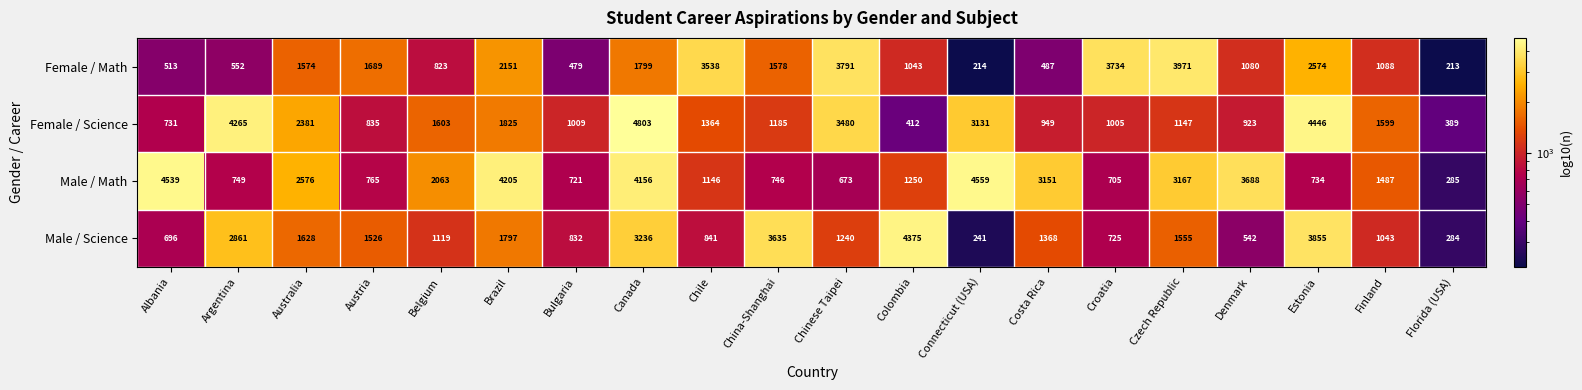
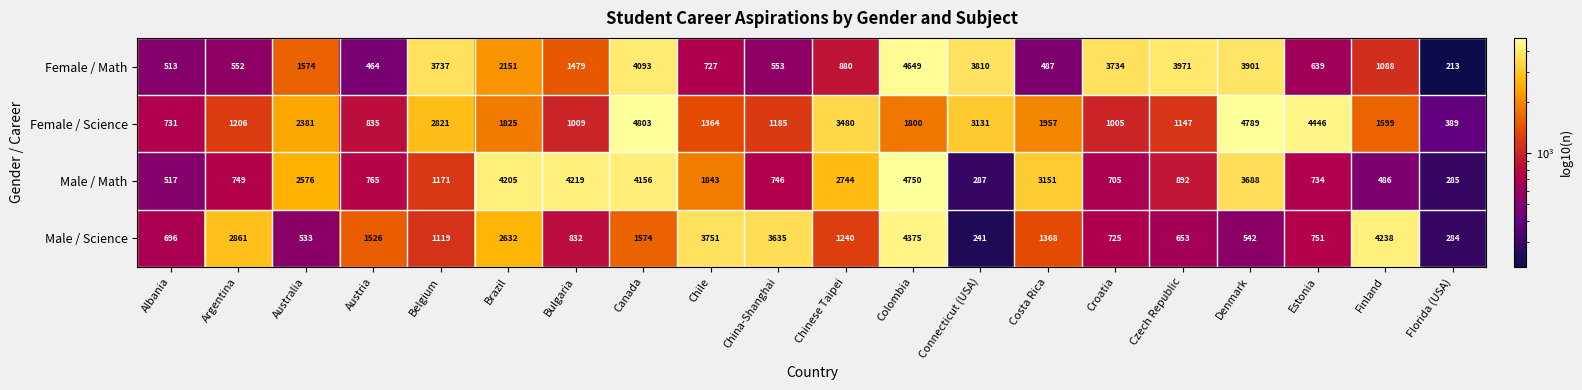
Female / Math, Austria: 1689 -> 464
Female / Math, Belgium: 823 -> 3737
Female / Math, Bulgaria: 479 -> 1479
Female / Math, Canada: 1799 -> 4093
Female / Math, Chile: 3538 -> 727
Female / Math, China-Shanghai: 1578 -> 553
Female / Math, Chinese Taipei: 3791 -> 880
Female / Math, Colombia: 1043 -> 4649
Female / Math, Connecticut (USA): 214 -> 3810
Female / Math, Denmark: 1080 -> 3901
Female / Math, Estonia: 2574 -> 639
Female / Science, Argentina: 4265 -> 1206
Female / Science, Belgium: 1603 -> 2821
Female / Science, Colombia: 412 -> 1800
Female / Science, Costa Rica: 949 -> 1957
Female / Science, Denmark: 923 -> 4789
Male / Math, Albania: 4539 -> 517
Male / Math, Belgium: 2063 -> 1171
Male / Math, Bulgaria: 721 -> 4219
Male / Math, Chile: 1146 -> 1843
Male / Math, Chinese Taipei: 673 -> 2744
Male / Math, Colombia: 1250 -> 4750
Male / Math, Connecticut (USA): 4559 -> 287
Male / Math, Czech Republic: 3167 -> 892
Male / Math, Finland: 1487 -> 486
Male / Science, Australia: 1628 -> 533
Male / Science, Brazil: 1797 -> 2632
Male / Science, Canada: 3236 -> 1574
Male / Science, Chile: 841 -> 3751
Male / Science, Czech Republic: 1555 -> 653
Male / Science, Estonia: 3855 -> 751
Male / Science, Finland: 1043 -> 4238
